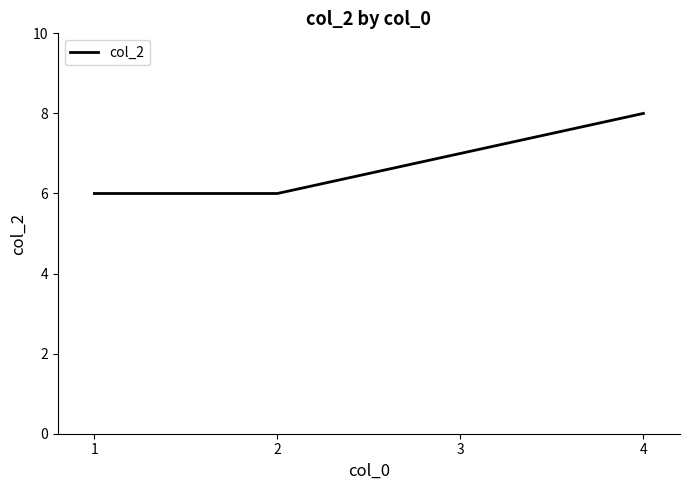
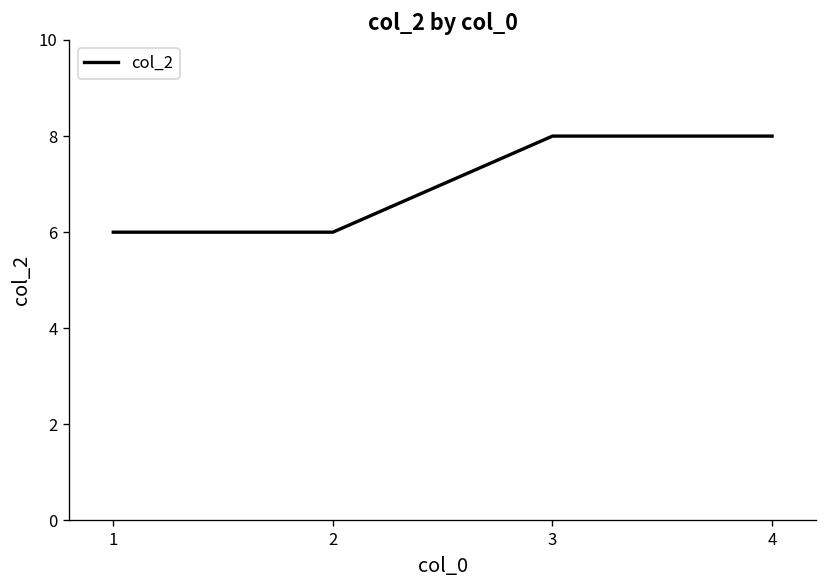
3: 7 -> 8
